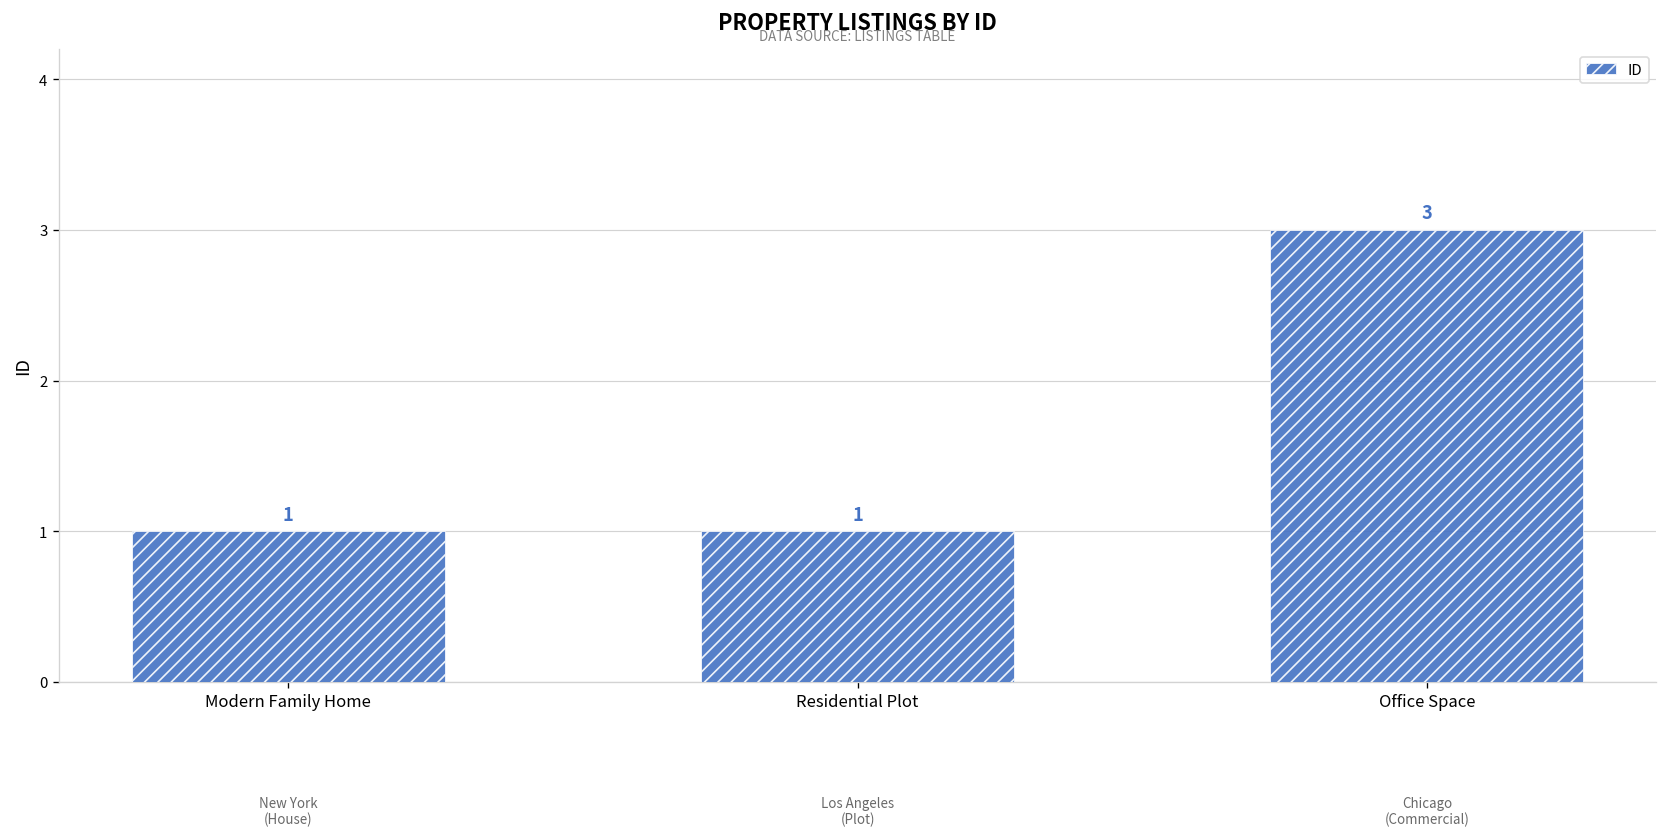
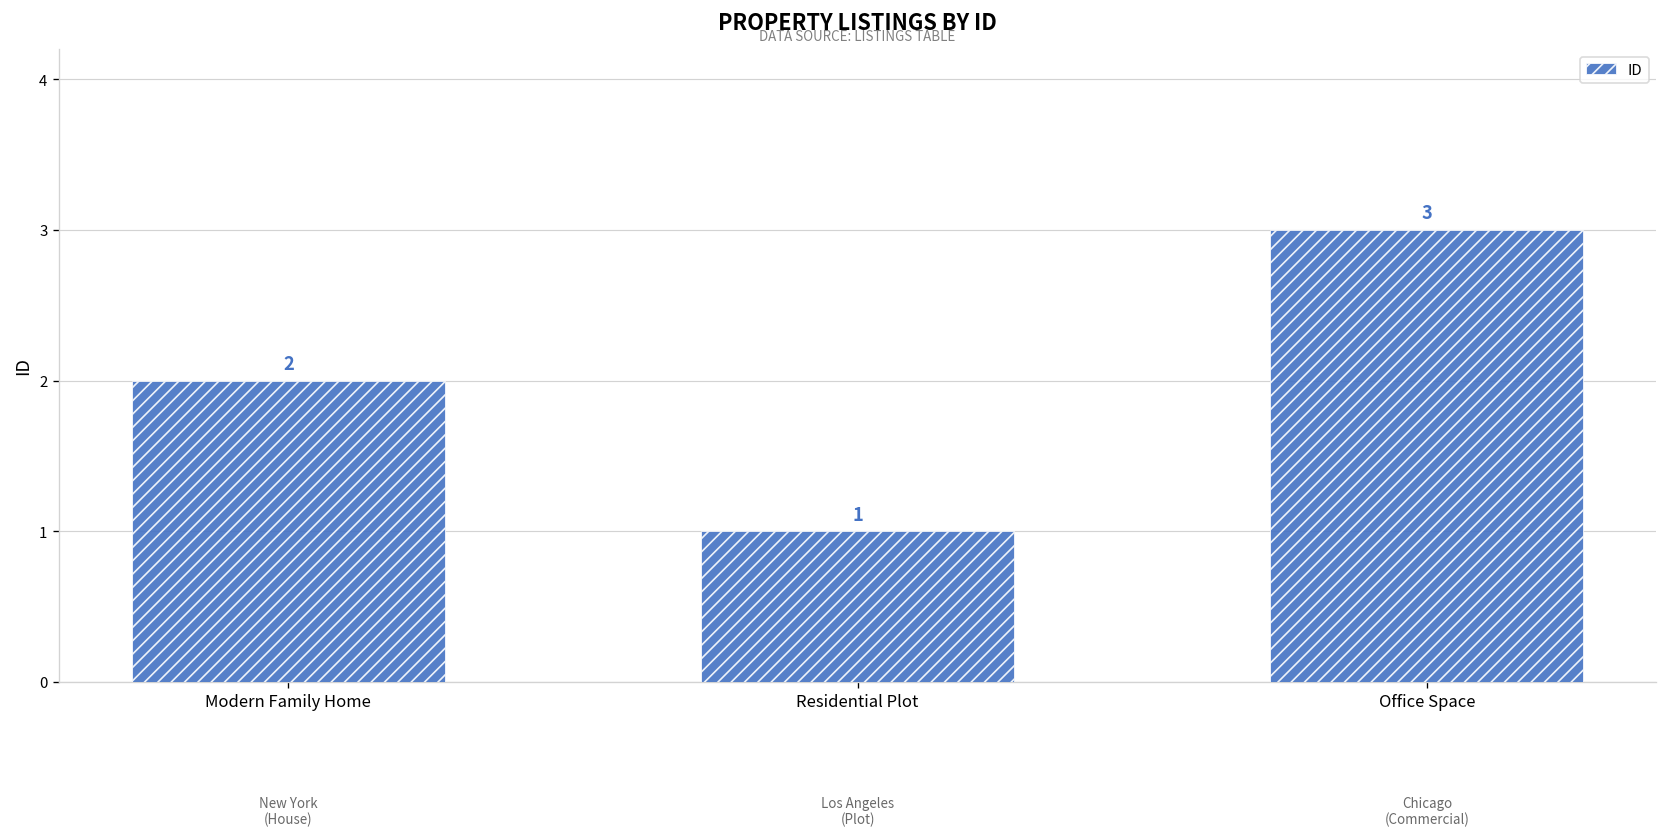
Modern Family Home: 1 -> 2
